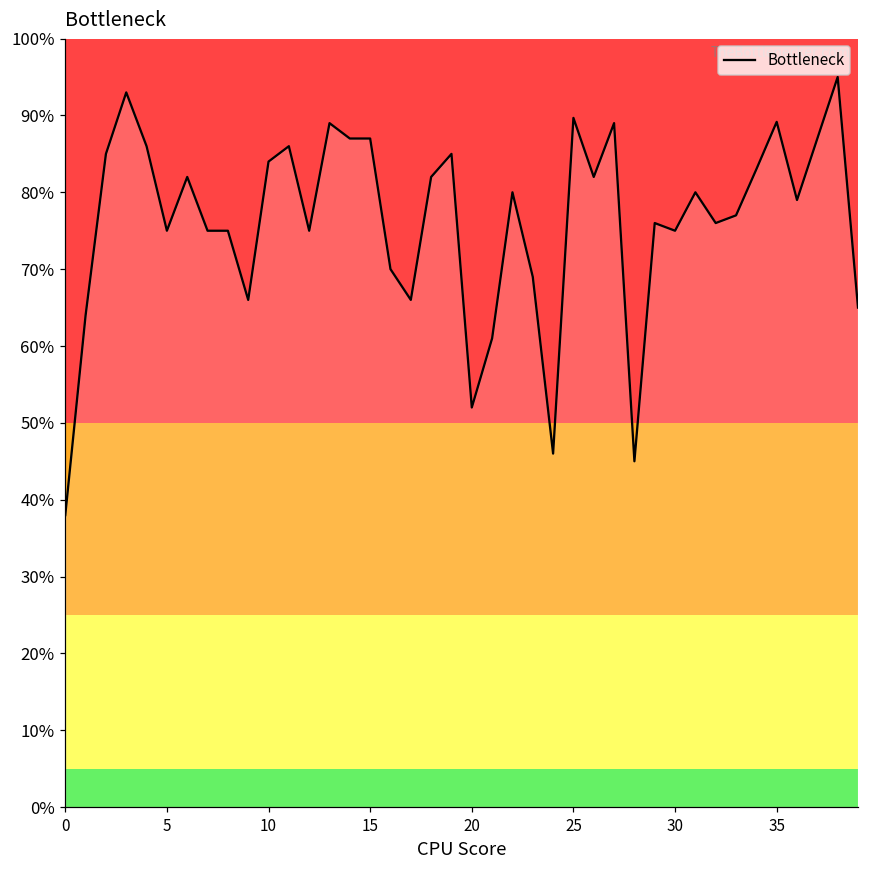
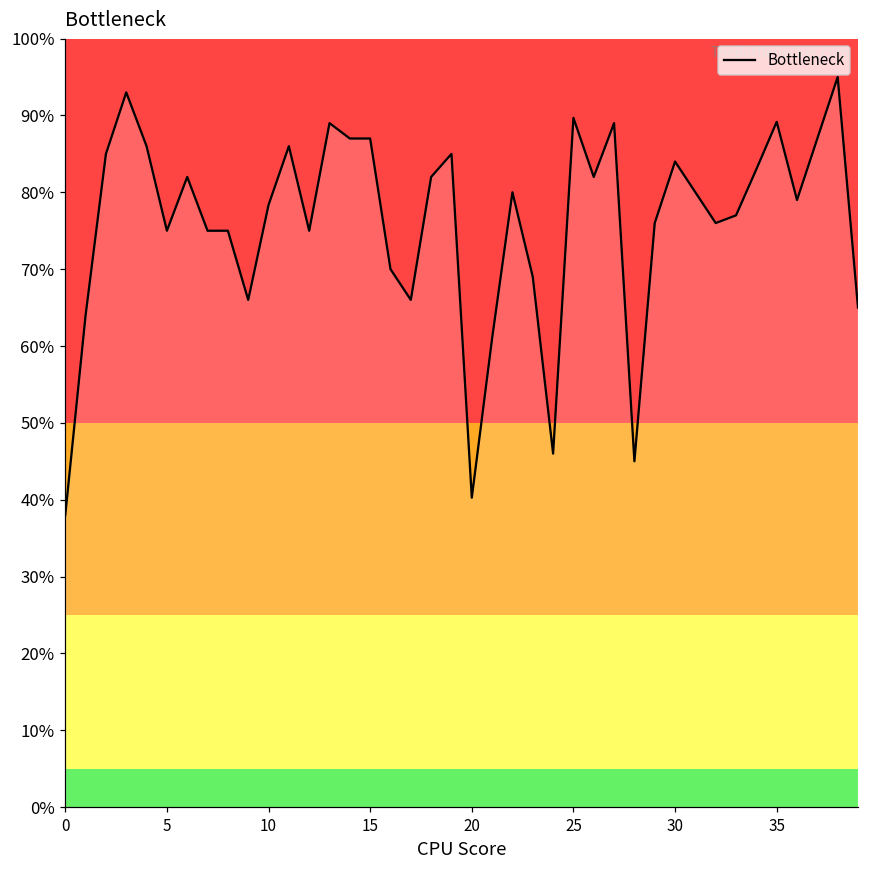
10: 84% -> 78%
20: 52% -> 40%
30: 75% -> 84%
